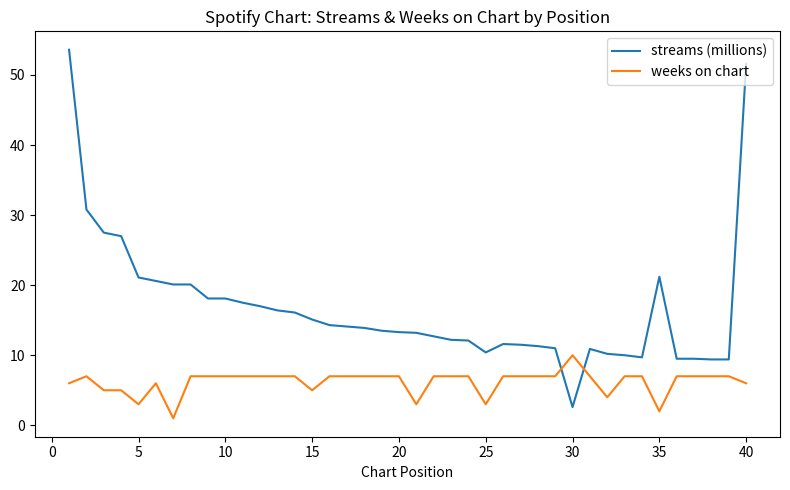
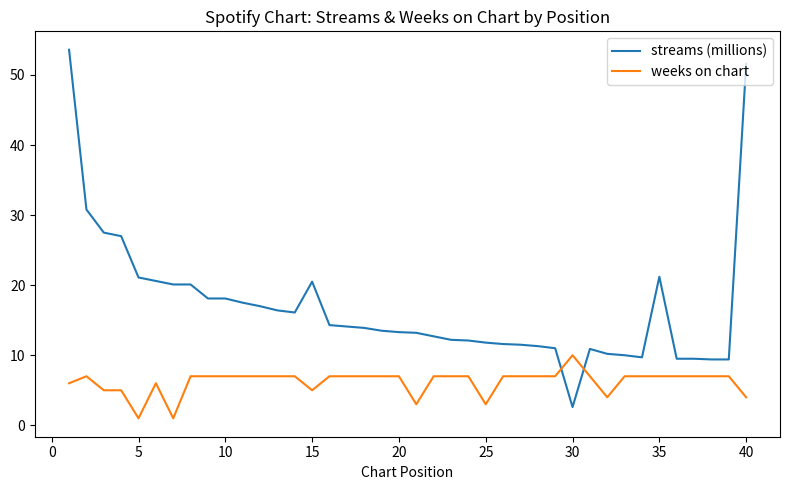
weeks on chart, 5: 3 -> 1
streams (millions), 15: 15 -> 21
streams (millions), 25: 10 -> 12
weeks on chart, 35: 2 -> 7
weeks on chart, 40: 6 -> 4
